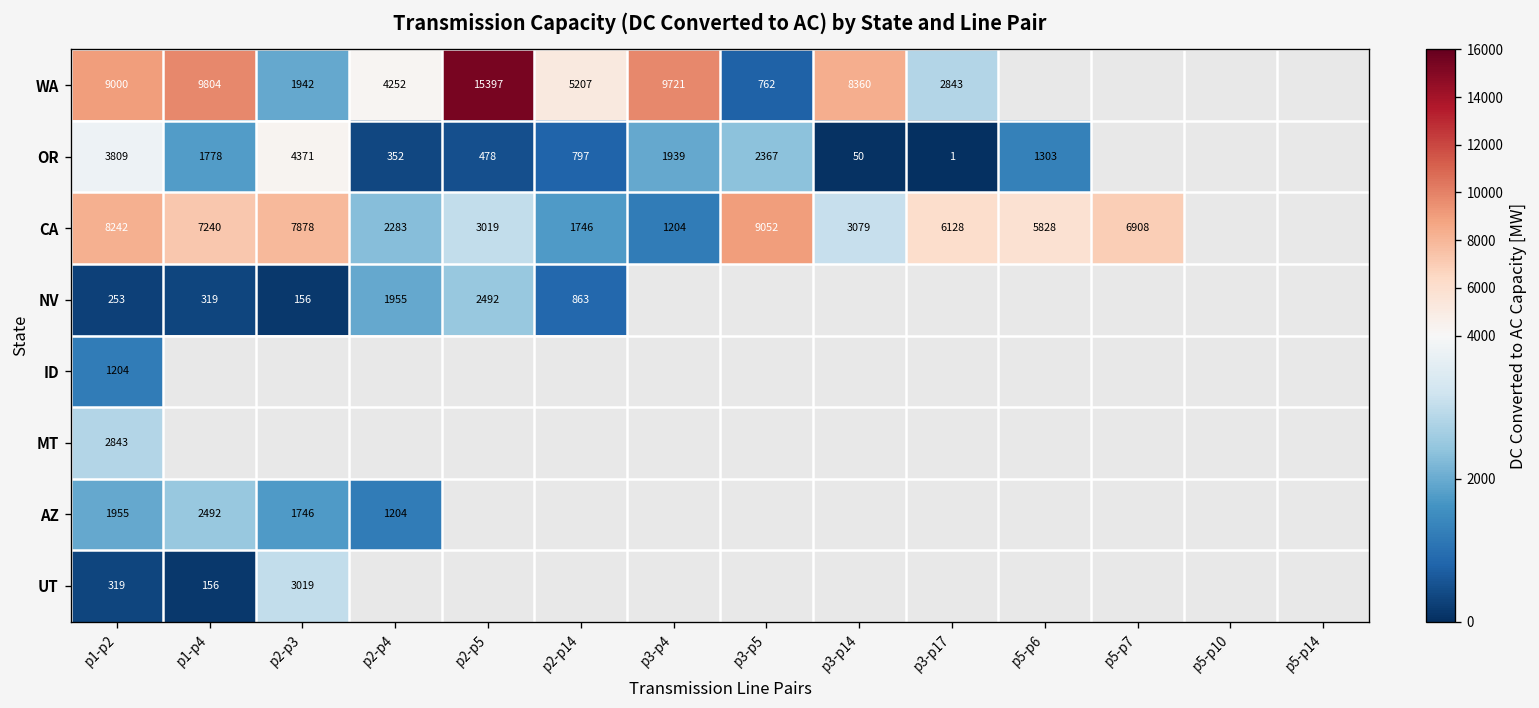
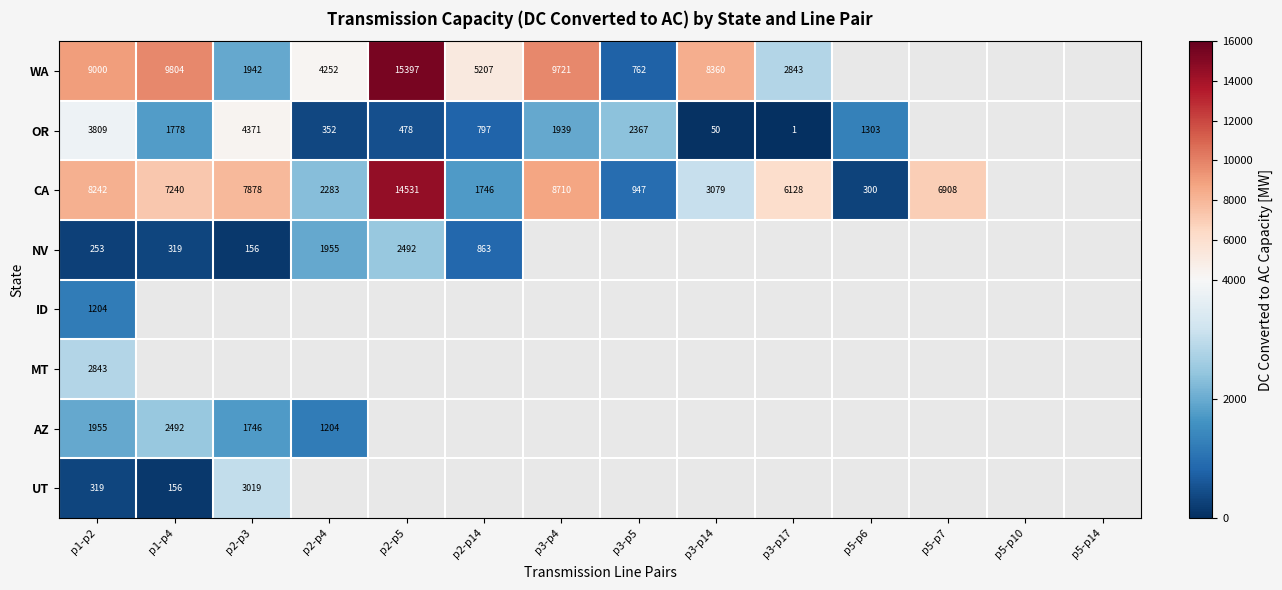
CA, p2-p5: 3019 -> 14531
CA, p3-p4: 1204 -> 8710
CA, p3-p5: 9052 -> 947
CA, p5-p6: 5828 -> 300
